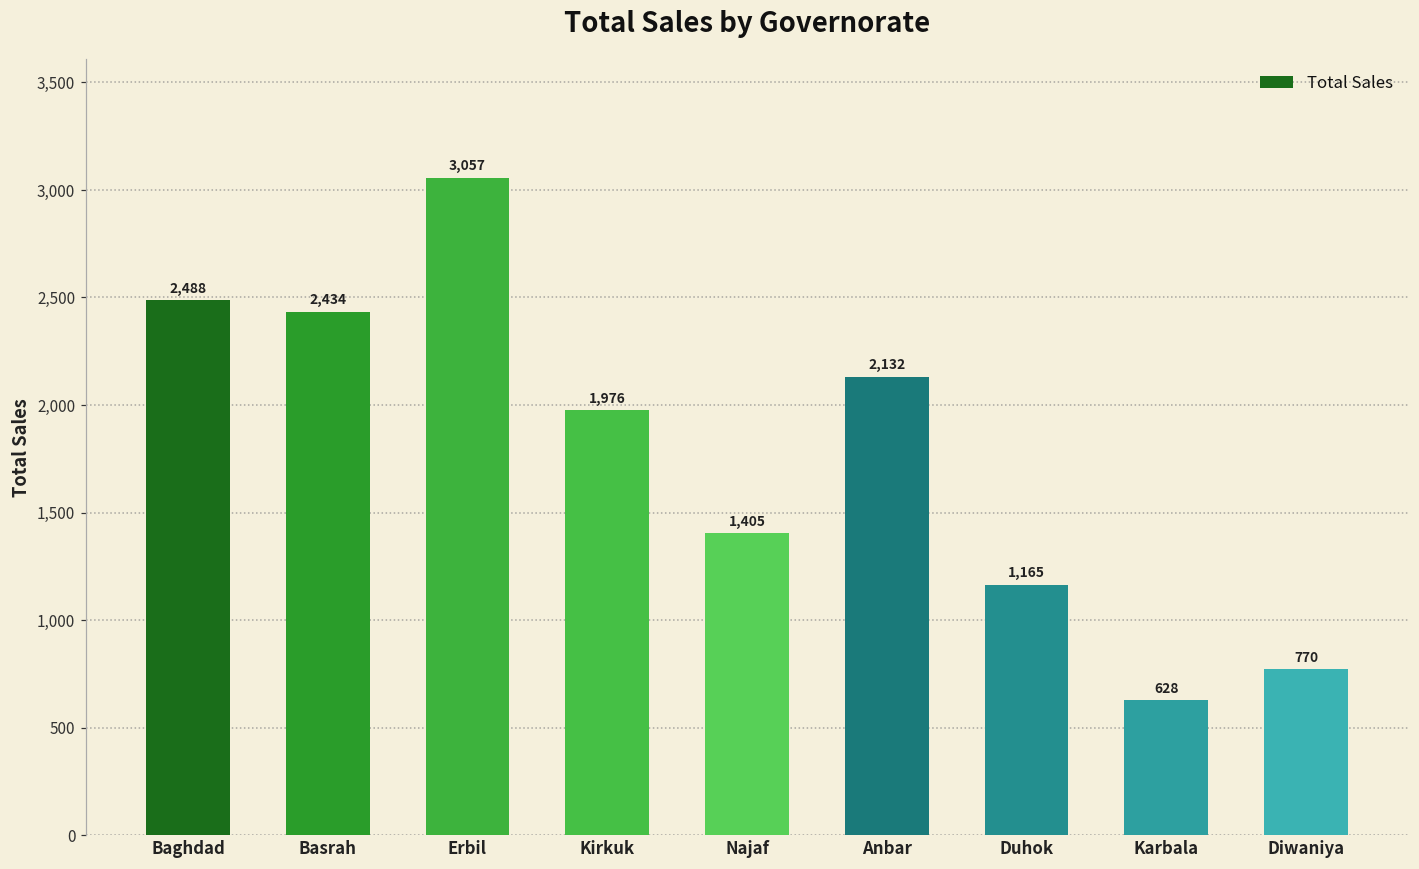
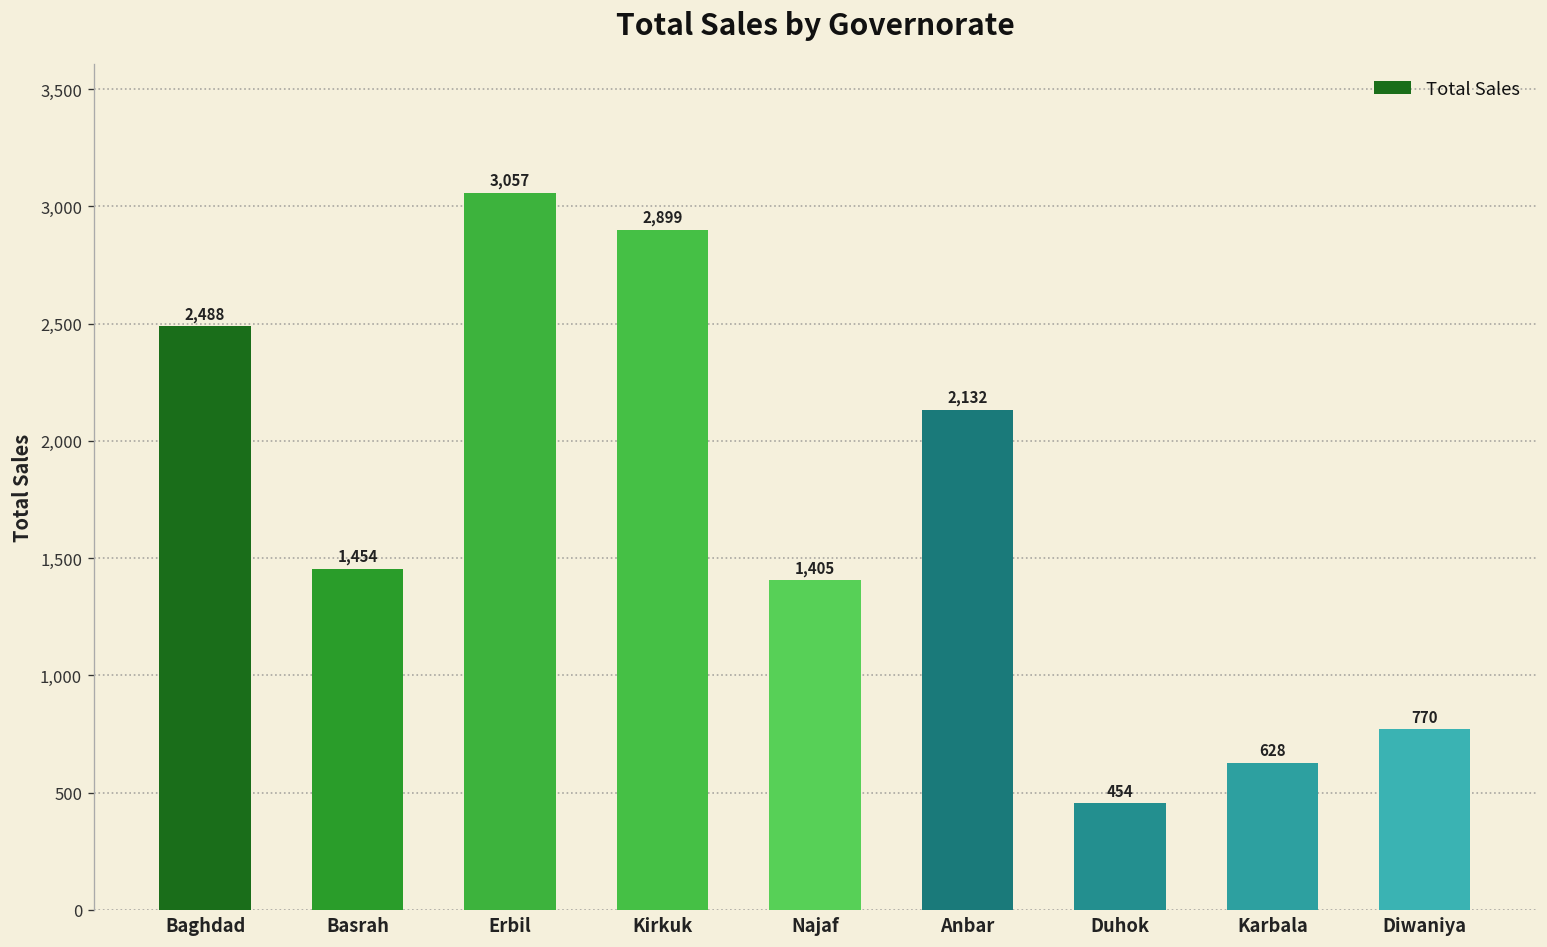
Basrah: 2,434 -> 1,454
Kirkuk: 1,976 -> 2,899
Duhok: 1,165 -> 454
